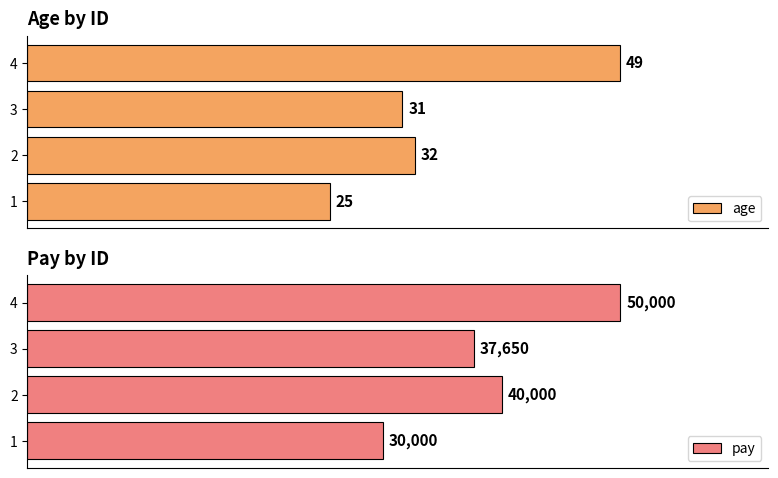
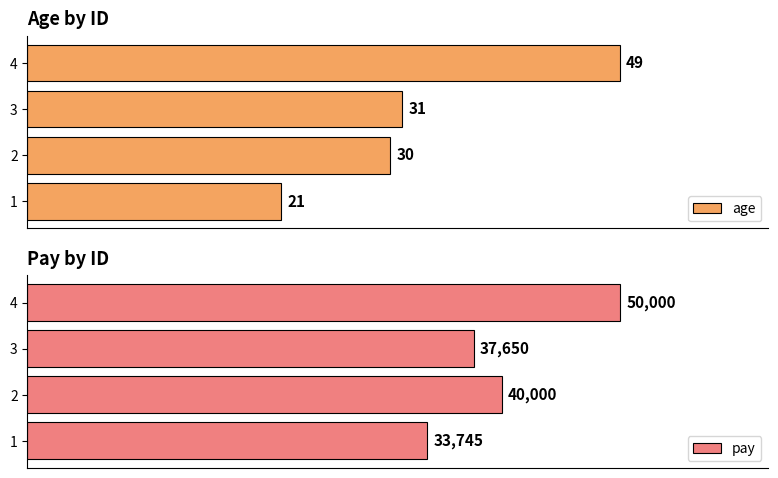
Age by ID, 2: 32 -> 30
Age by ID, 1: 25 -> 21
Pay by ID, 1: 30,000 -> 33,745
